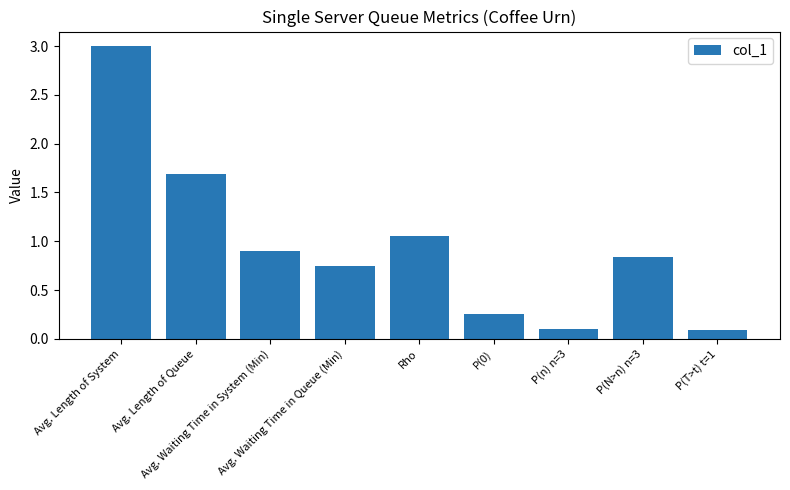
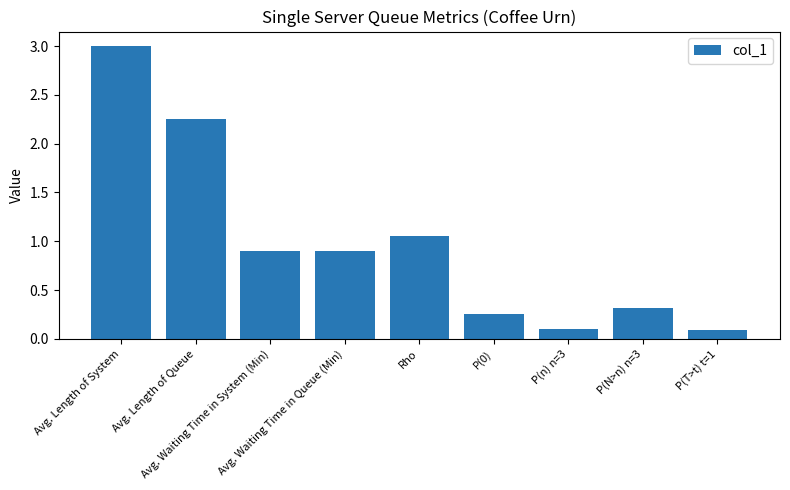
Avg. Length of Queue: 1.7 -> 2.3
Avg. Waiting Time in Queue (Min): 0.8 -> 0.9
P(N>n) n=3: 0.8 -> 0.3
